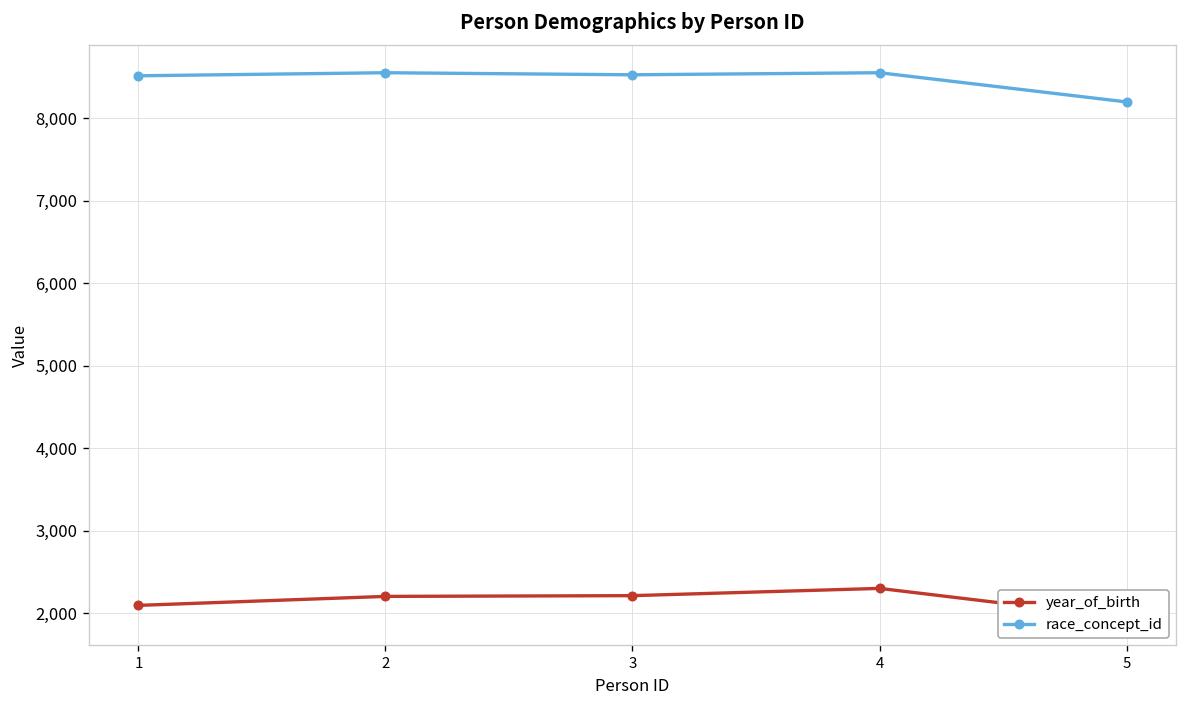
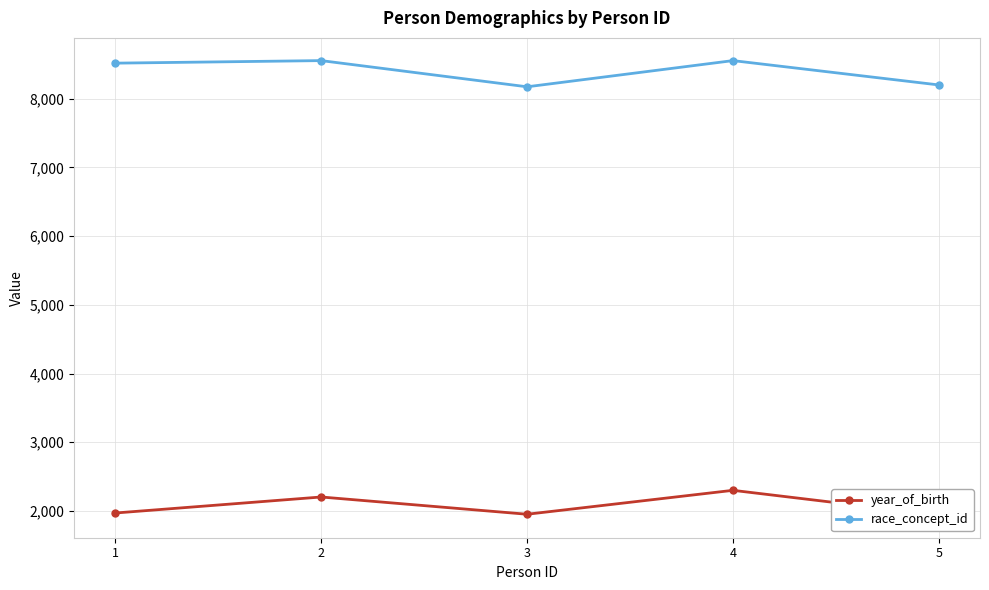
year_of_birth, 1: 2,100 -> 2,000
year_of_birth, 3: 2,200 -> 2,000
race_concept_id, 3: 8,500 -> 8,200
